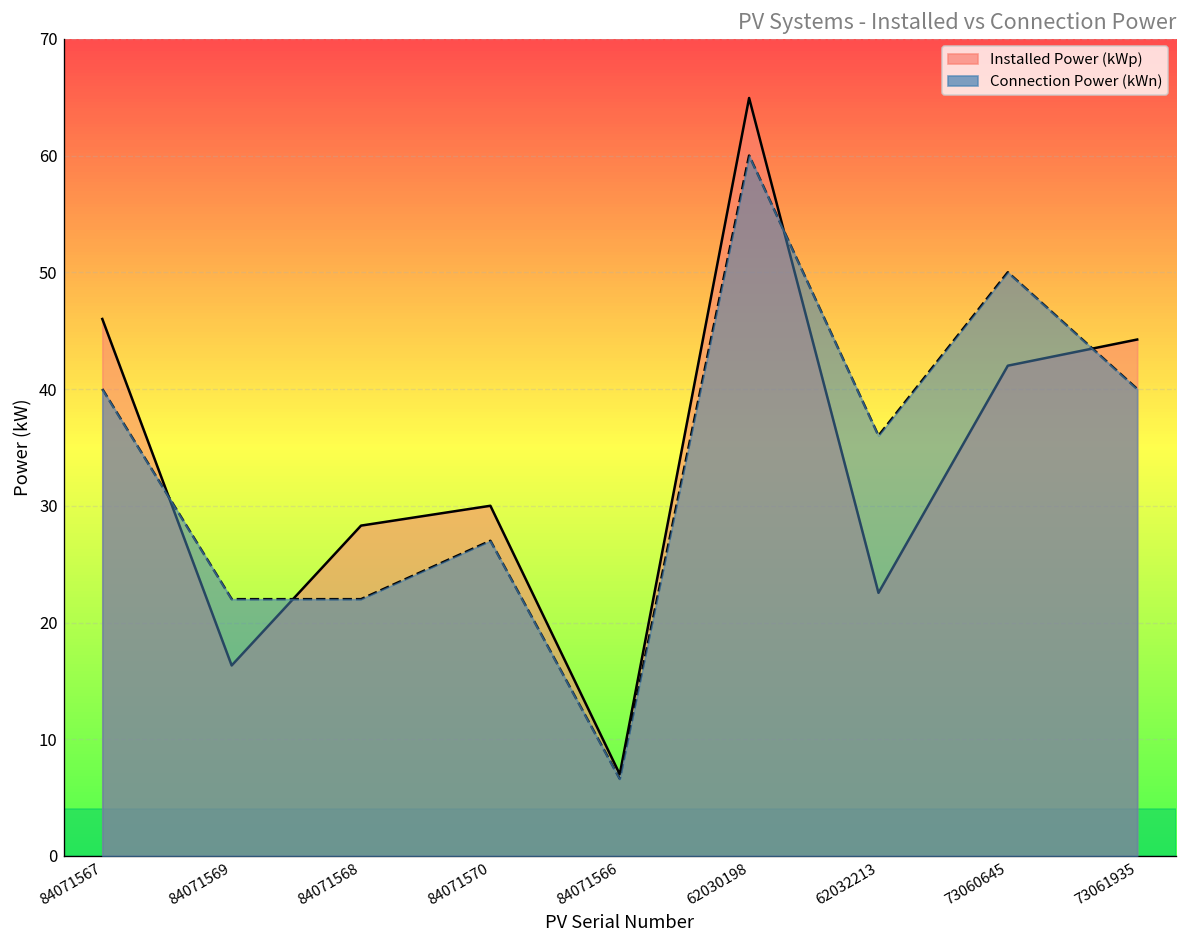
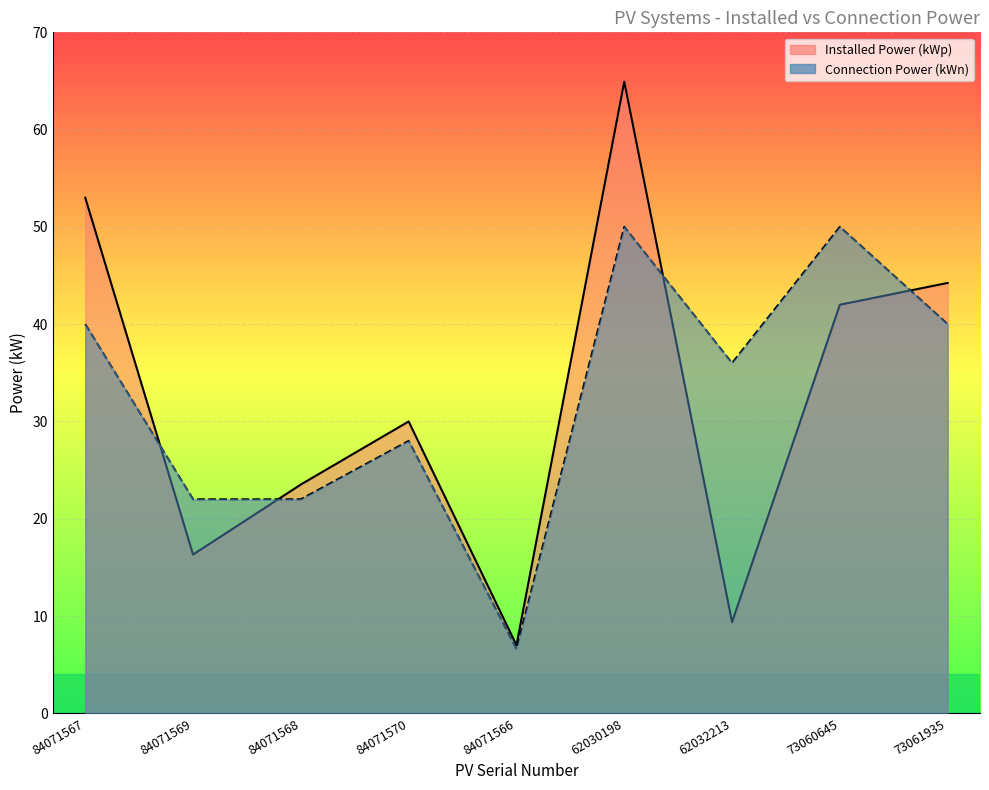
Installed Power (kWp), 84071567: 46 -> 53
Installed Power (kWp), 84071568: 28 -> 24
Connection Power (kWn), 84071570: 27 -> 28
Connection Power (kWn), 62030198: 60 -> 50
Installed Power (kWp), 62032213: 23 -> 9
